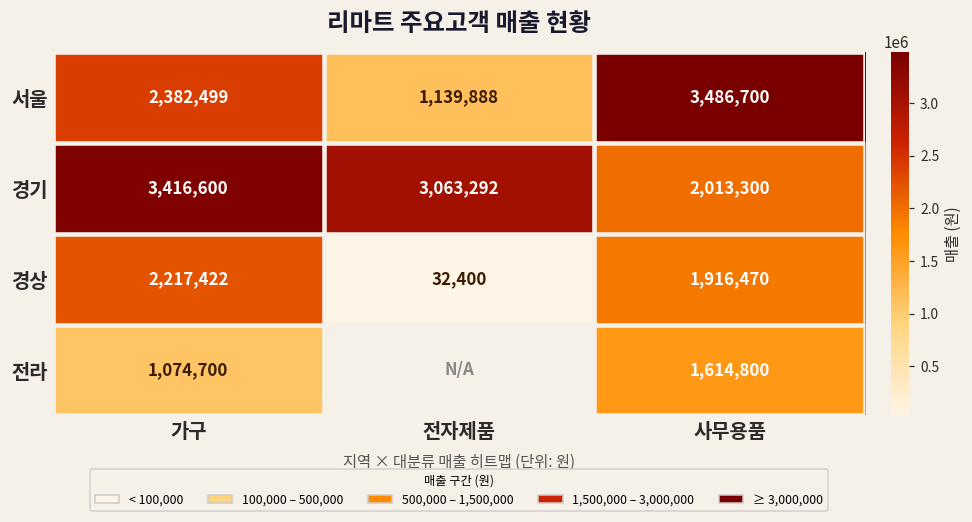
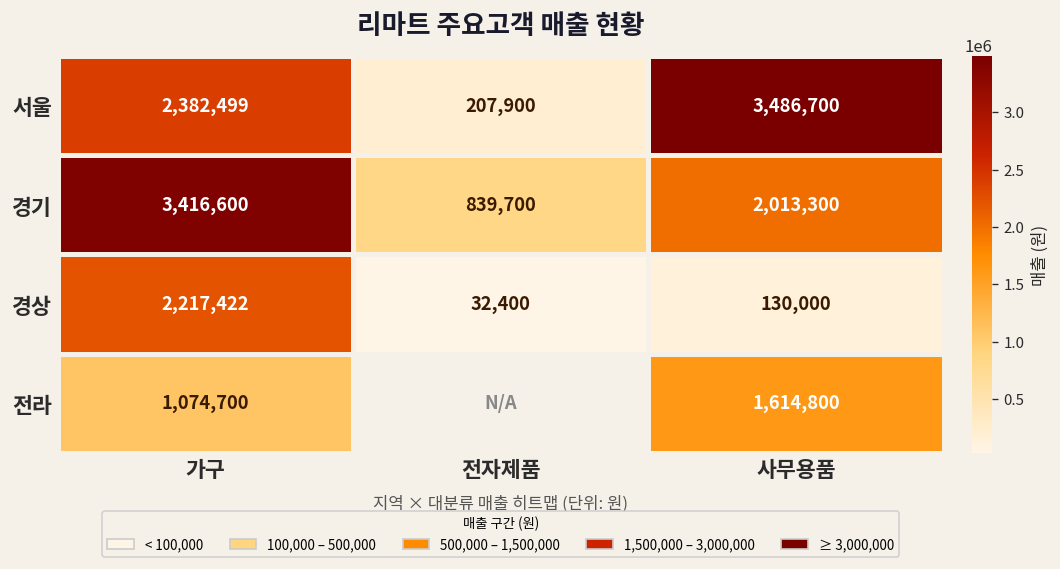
서울, 전자제품: 1,139,888 -> 207,900
경기, 전자제품: 3,063,292 -> 839,700
경상, 사무용품: 1,916,470 -> 130,000
